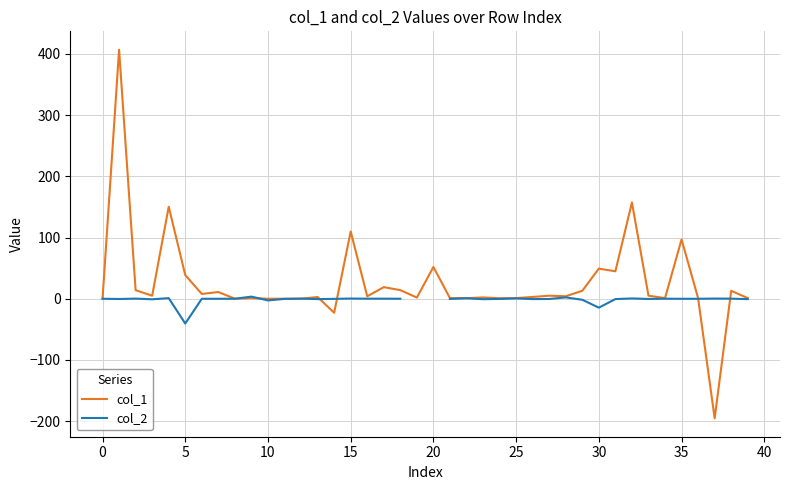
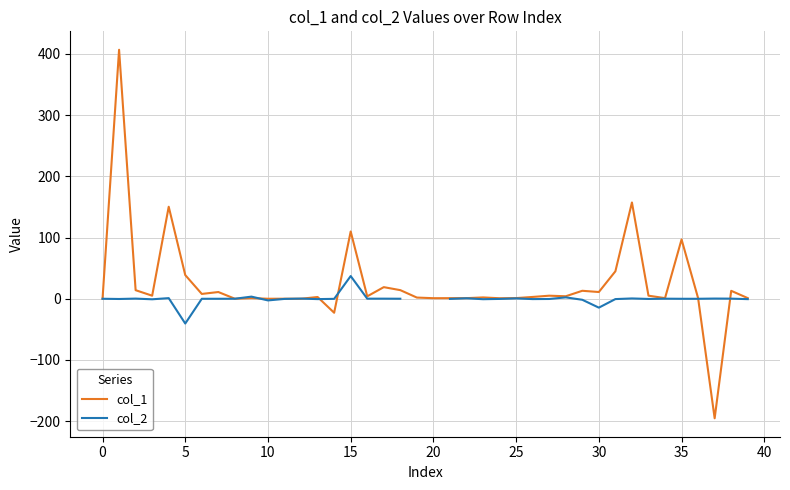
col_2, 15: 0 -> 40
col_1, 20: 50 -> 0
col_1, 30: 50 -> 10
